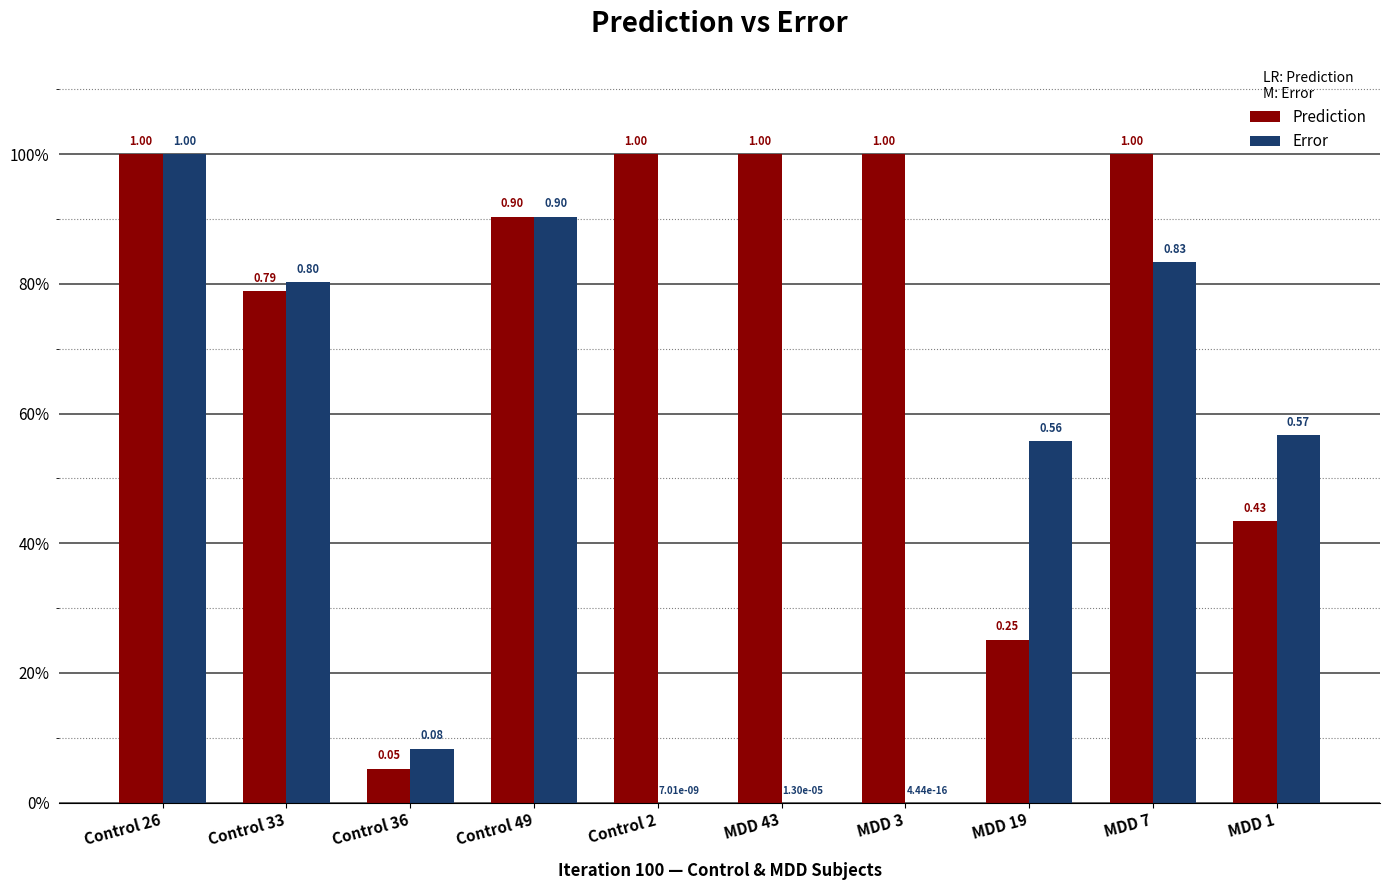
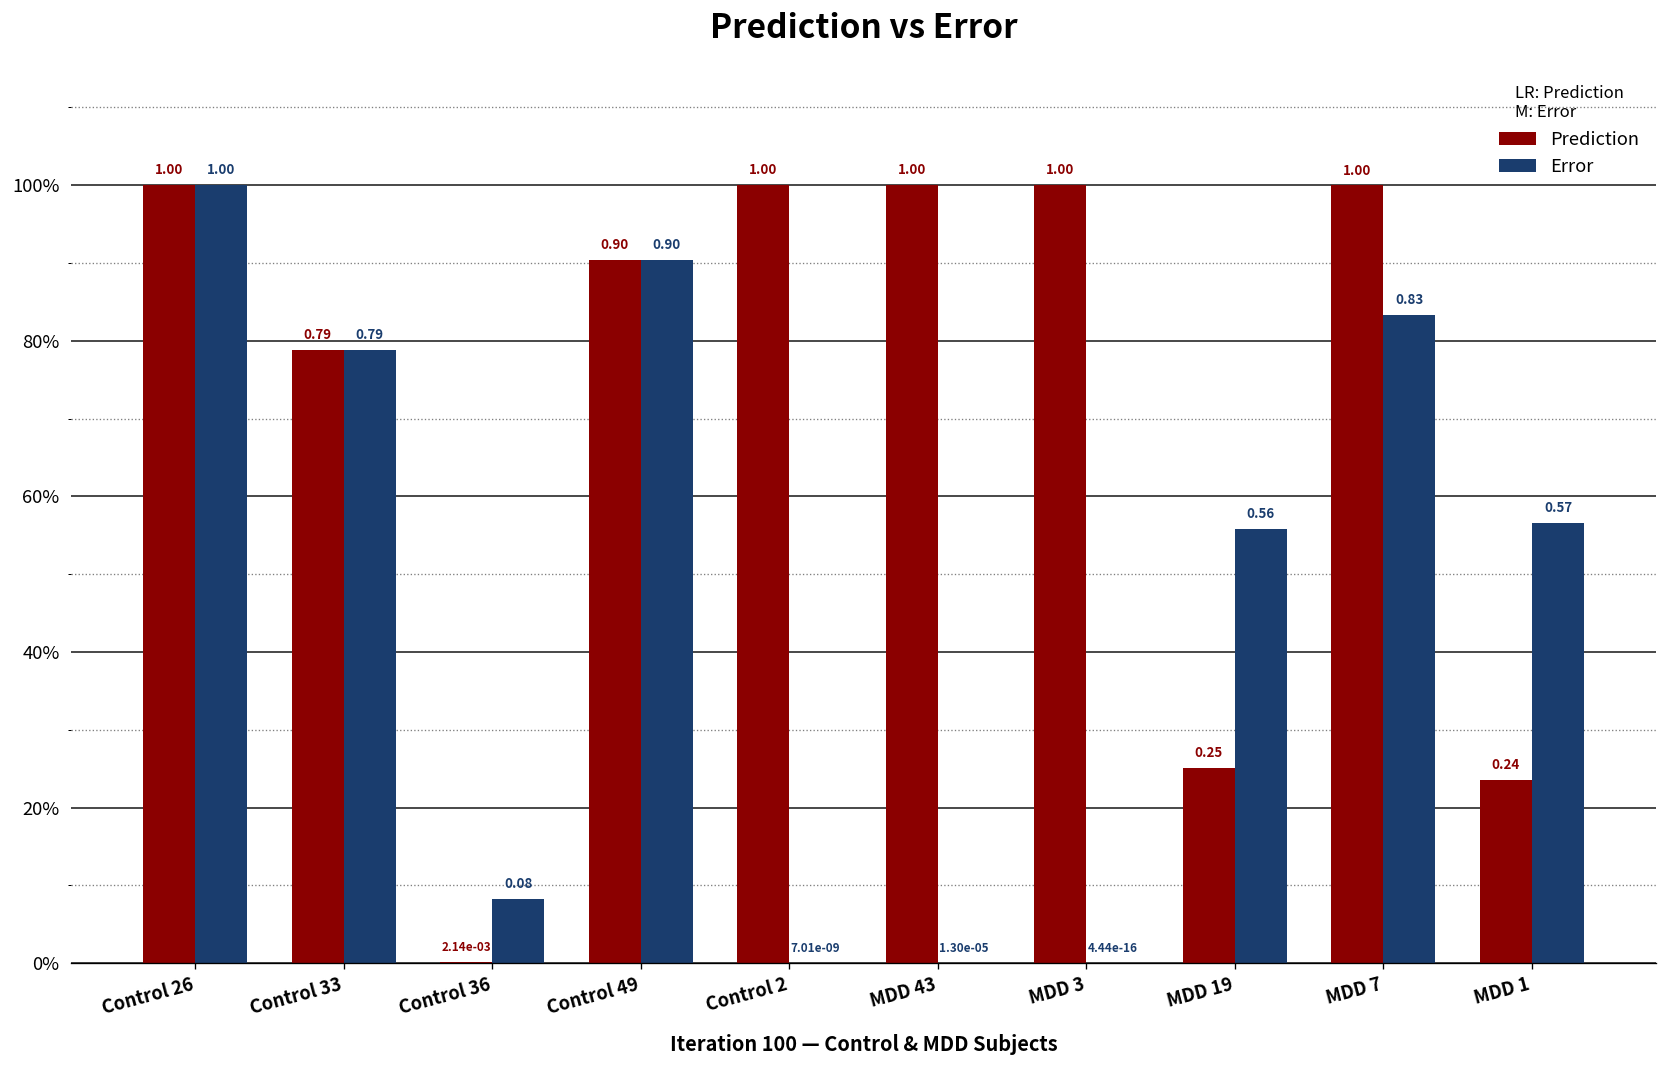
Error, Control 33: 0.80 -> 0.79
Prediction, Control 36: 0.05 -> 2.14e-03
Prediction, MDD 1: 0.43 -> 0.24
